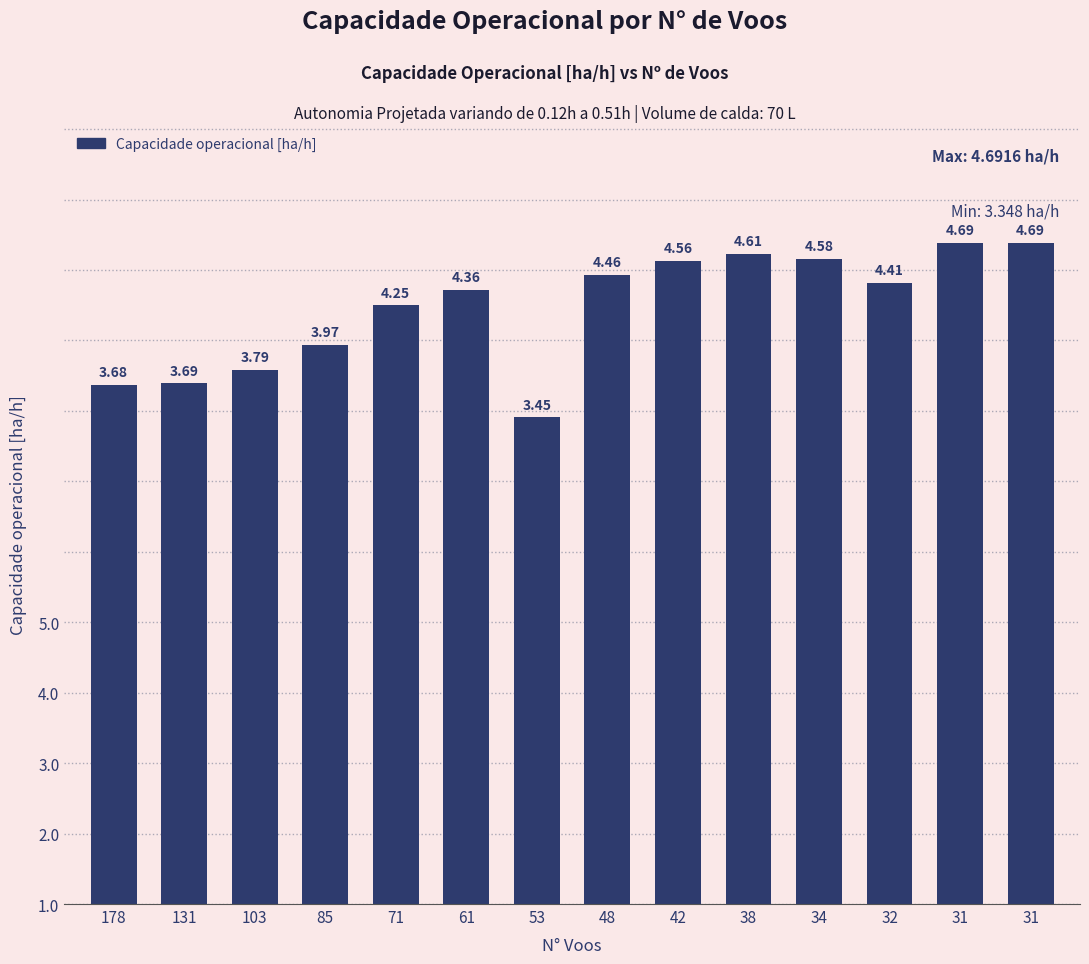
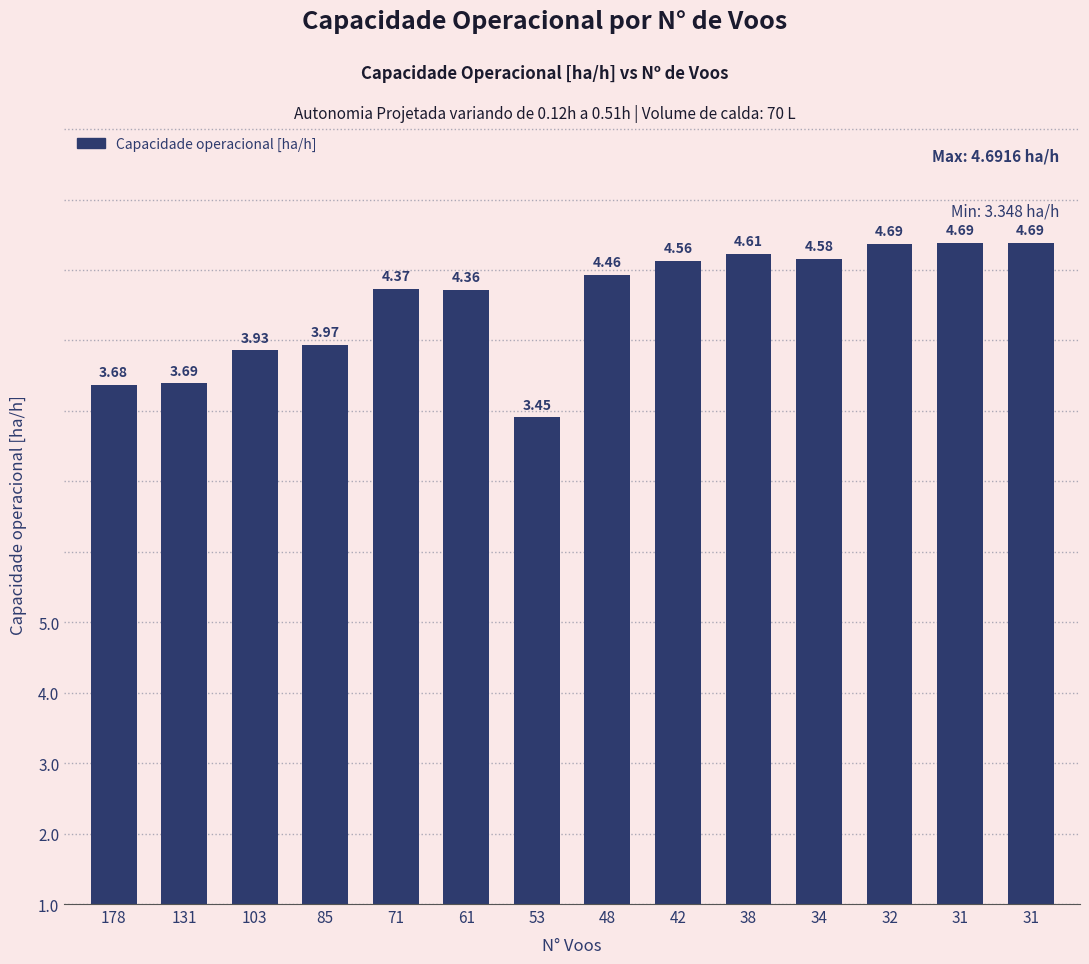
103: 3.79 -> 3.93
71: 4.25 -> 4.37
32: 4.41 -> 4.69
